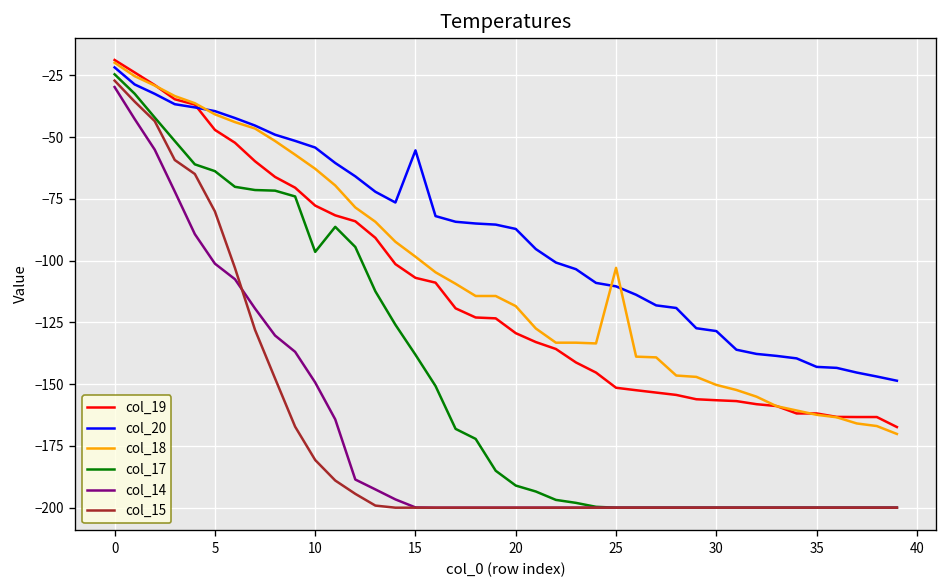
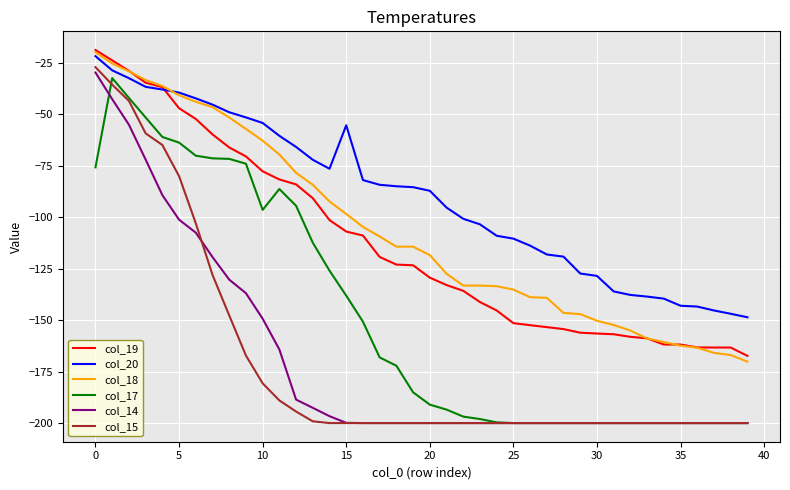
col_17, 0: -25 -> -76
col_18, 25: -103 -> -135
